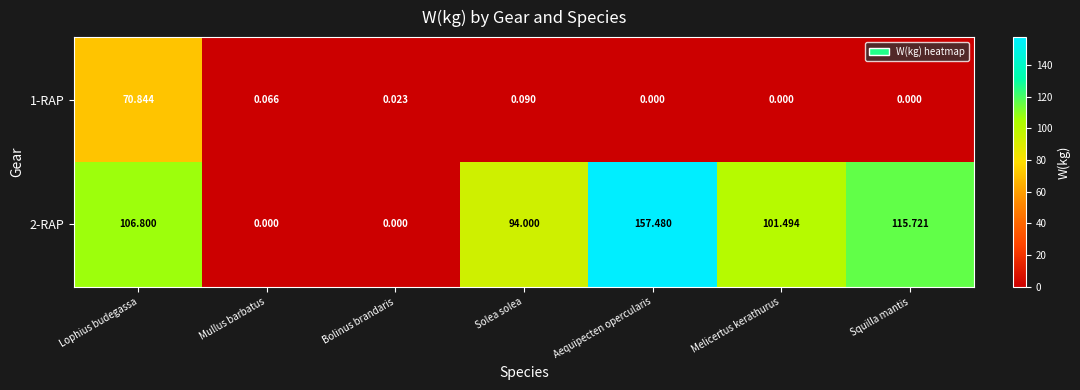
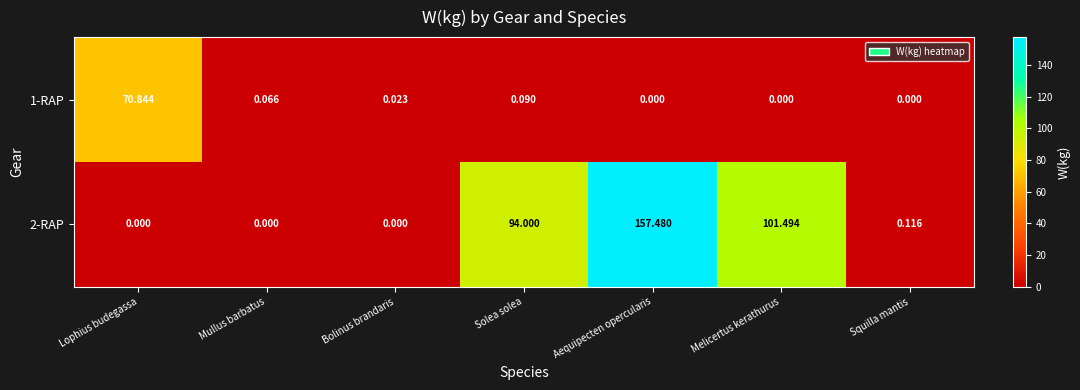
2-RAP, Lophius budegassa: 106.800 -> 0.000
2-RAP, Squilla mantis: 115.721 -> 0.116
